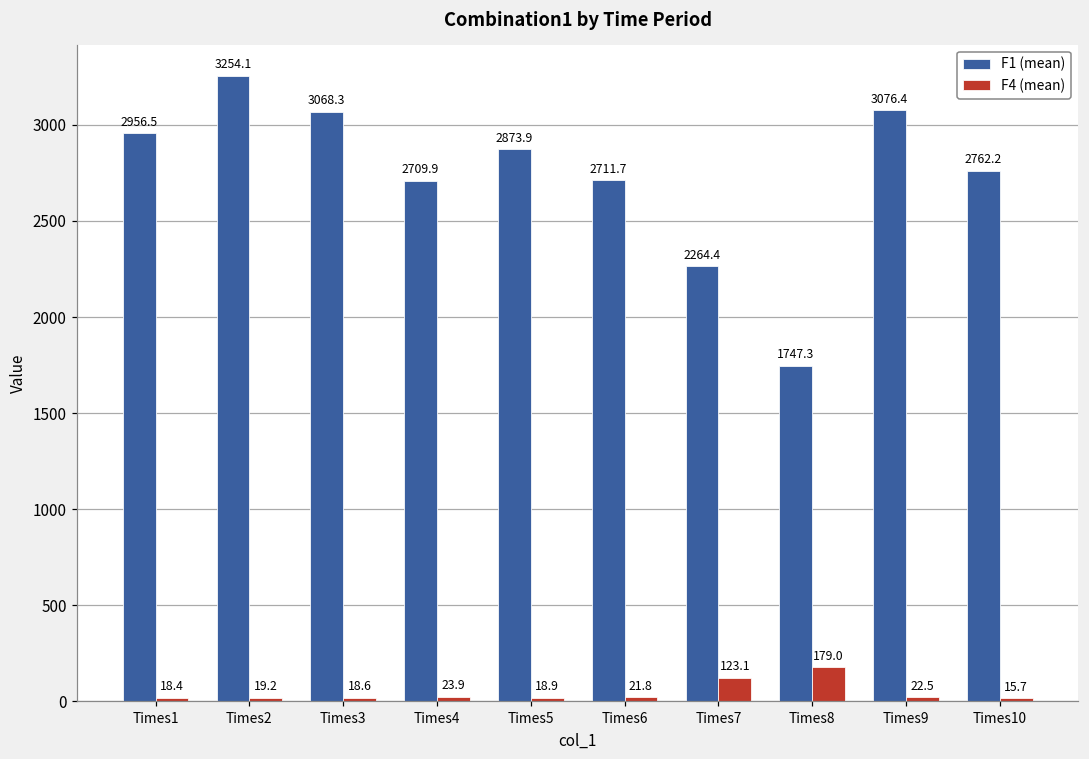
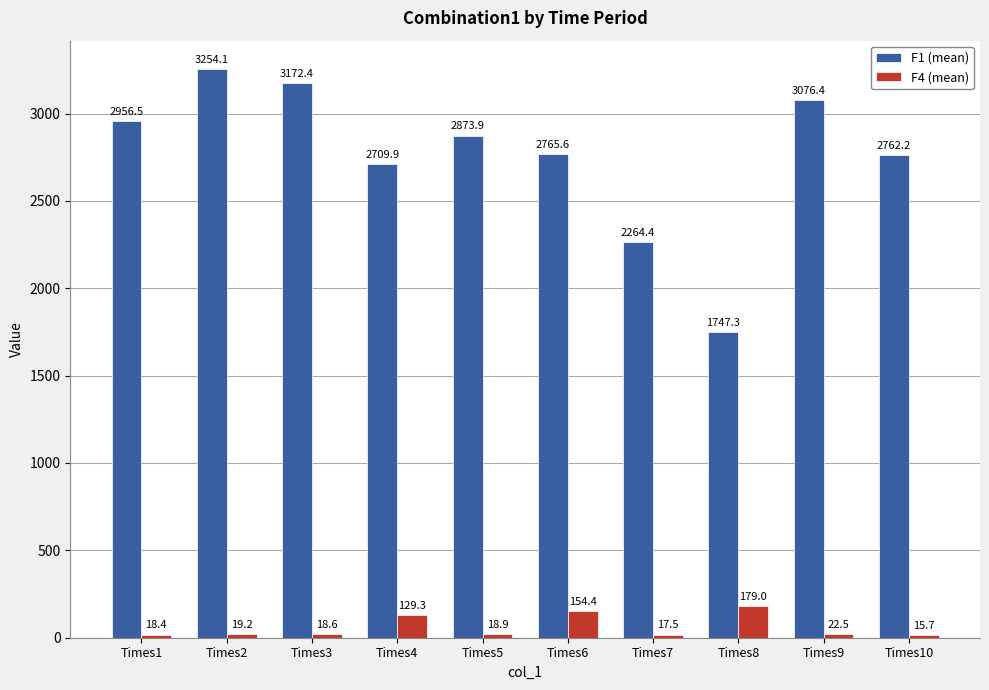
F1 (mean), Times3: 3068.3 -> 3172.4
F4 (mean), Times4: 23.9 -> 129.3
F1 (mean), Times6: 2711.7 -> 2765.6
F4 (mean), Times6: 21.8 -> 154.4
F4 (mean), Times7: 123.1 -> 17.5
